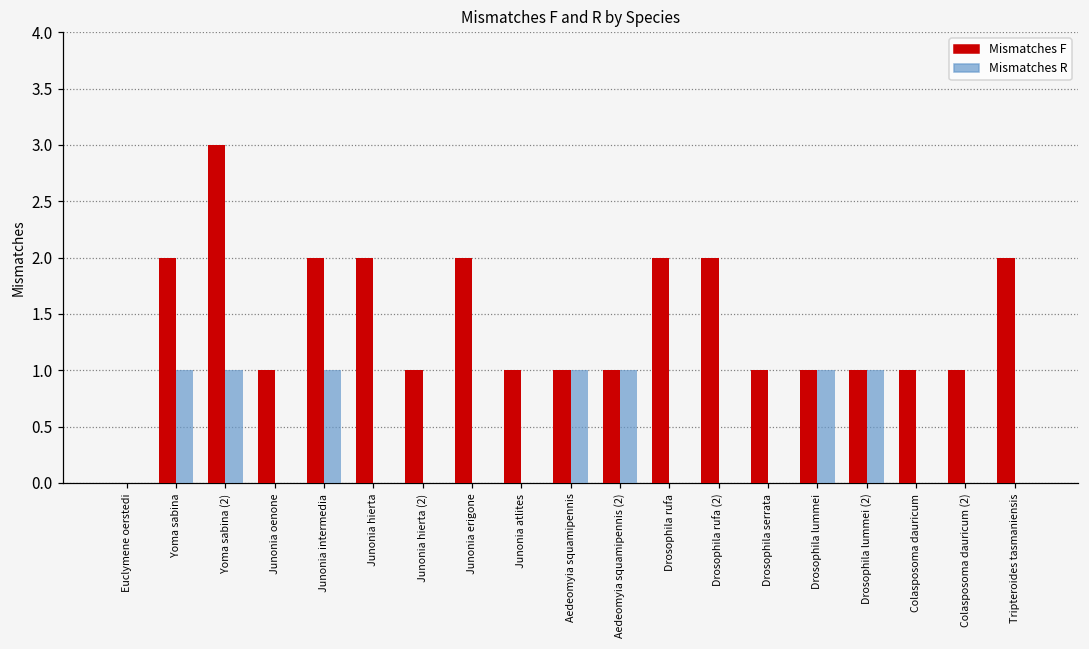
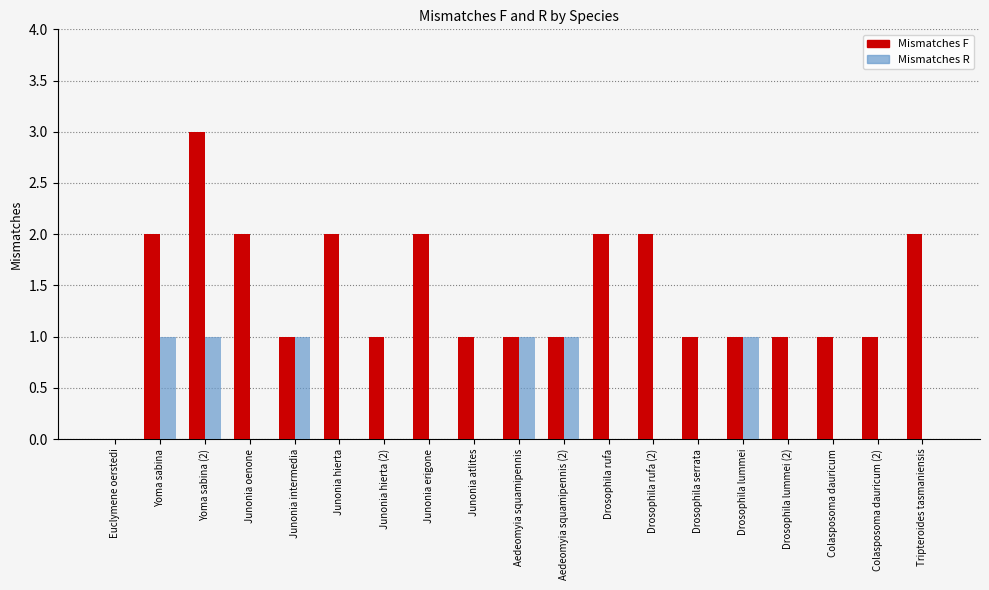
Mismatches F, Junonia oenone: 1 -> 2
Mismatches F, Junonia intermedia: 2 -> 1
Mismatches R, Drosophila lummei (2): 1 -> 0
